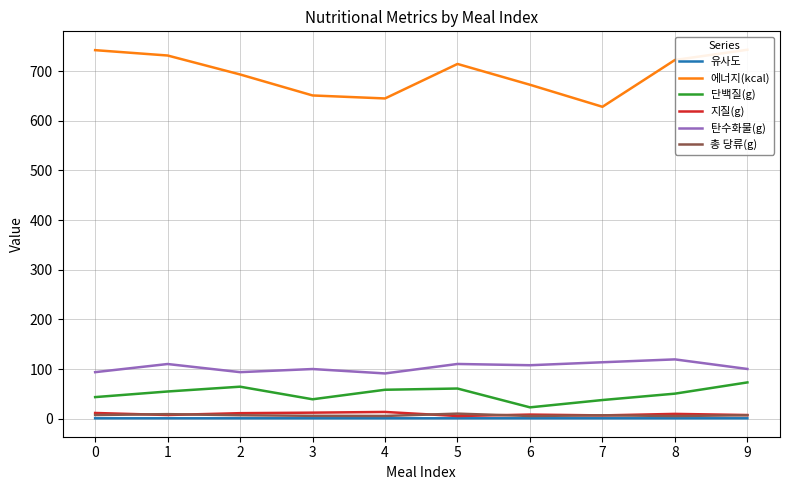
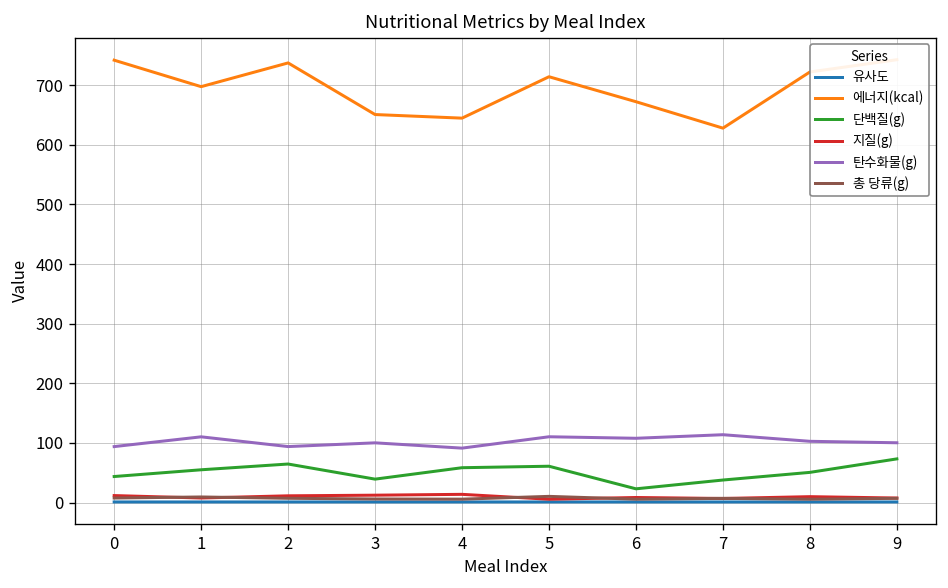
에너지(kcal), 1: 730 -> 700
에너지(kcal), 2: 690 -> 740
탄수화물(g), 8: 120 -> 100
